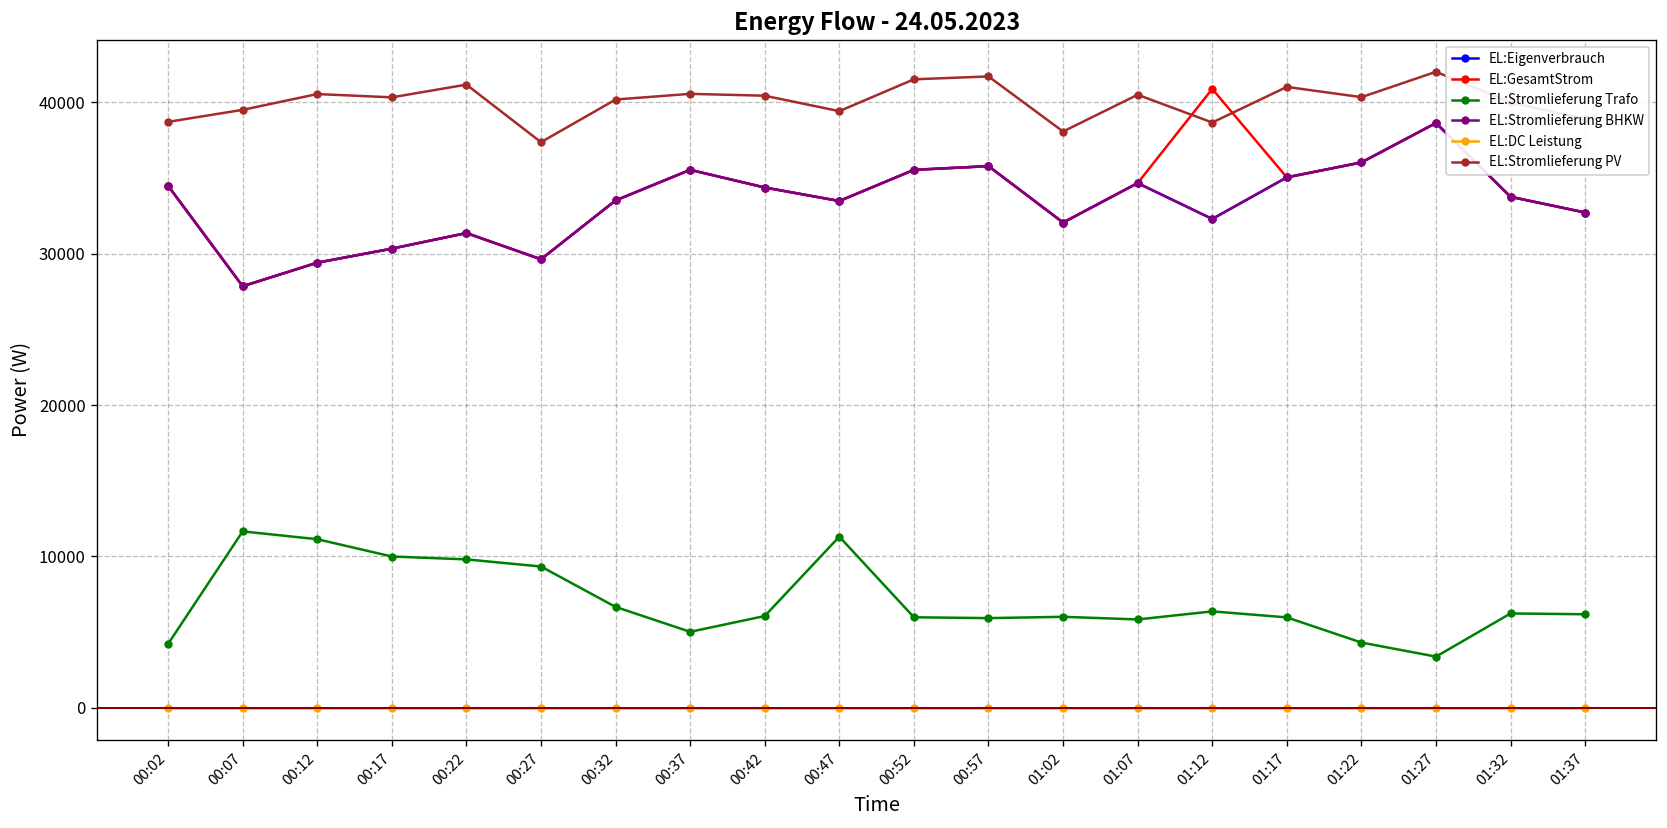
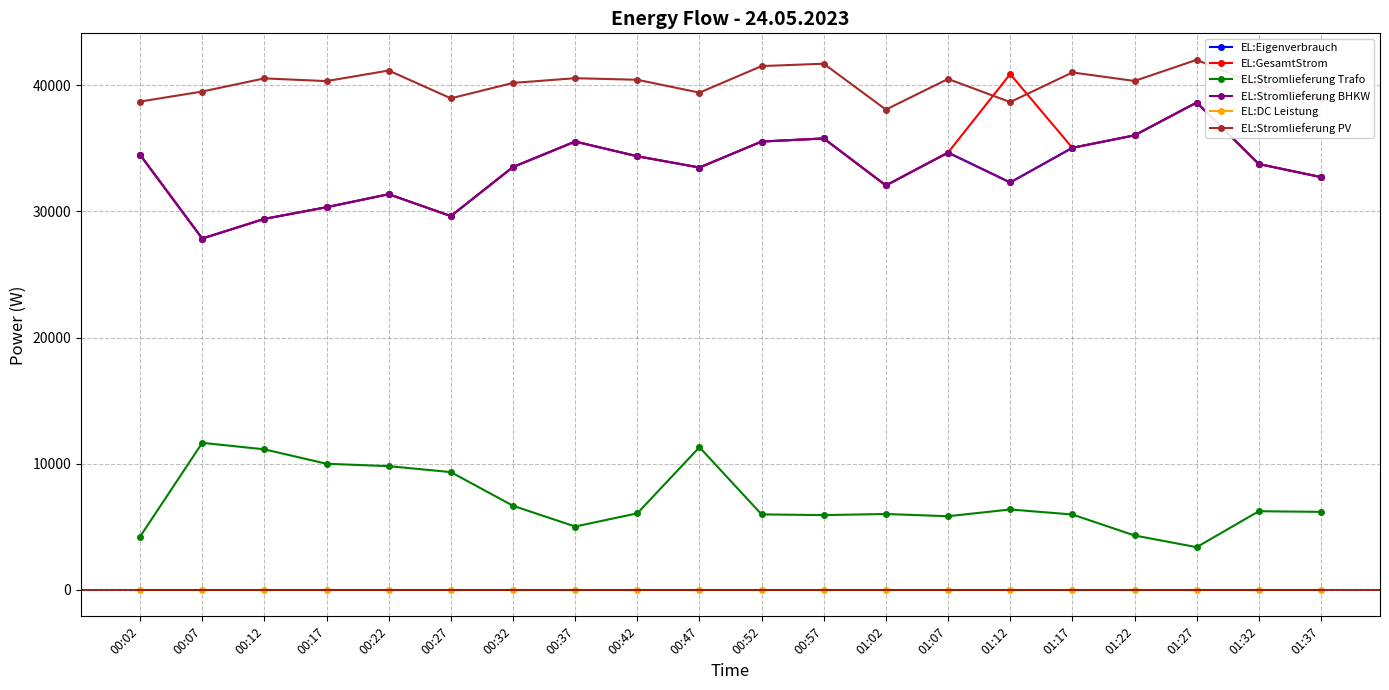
EL:Stromlieferung PV, 00:27: 37400 -> 39000
